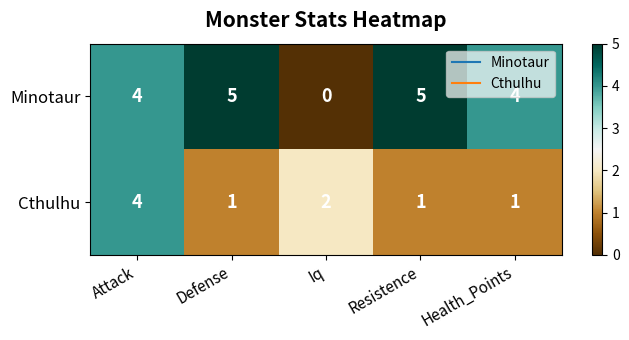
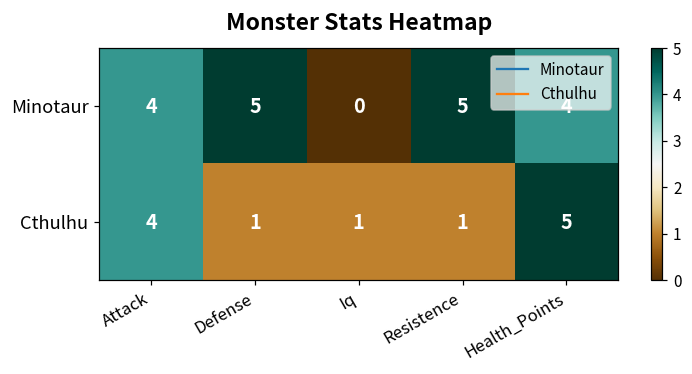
Cthulhu, Iq: 2 -> 1
Cthulhu, Health_Points: 1 -> 5
